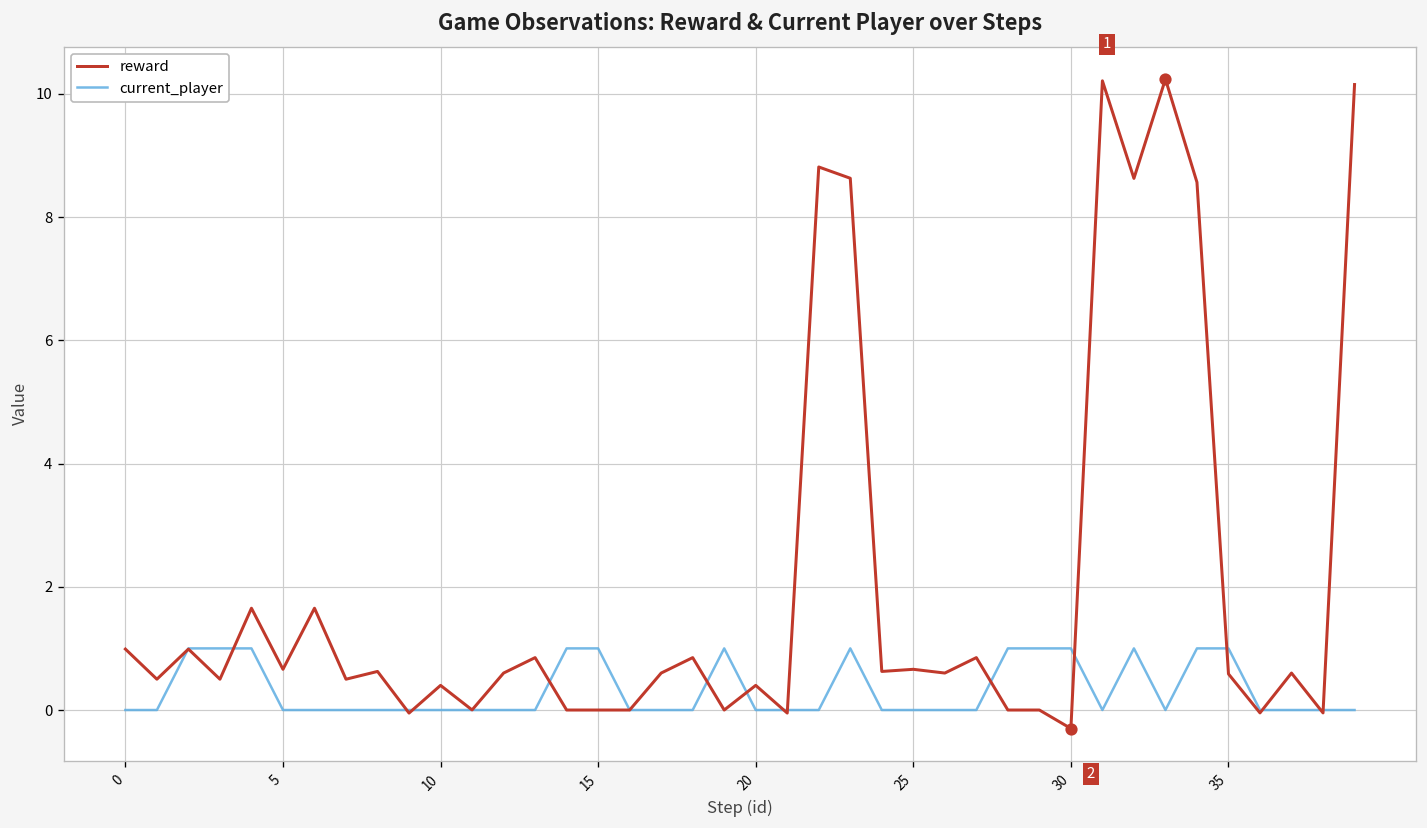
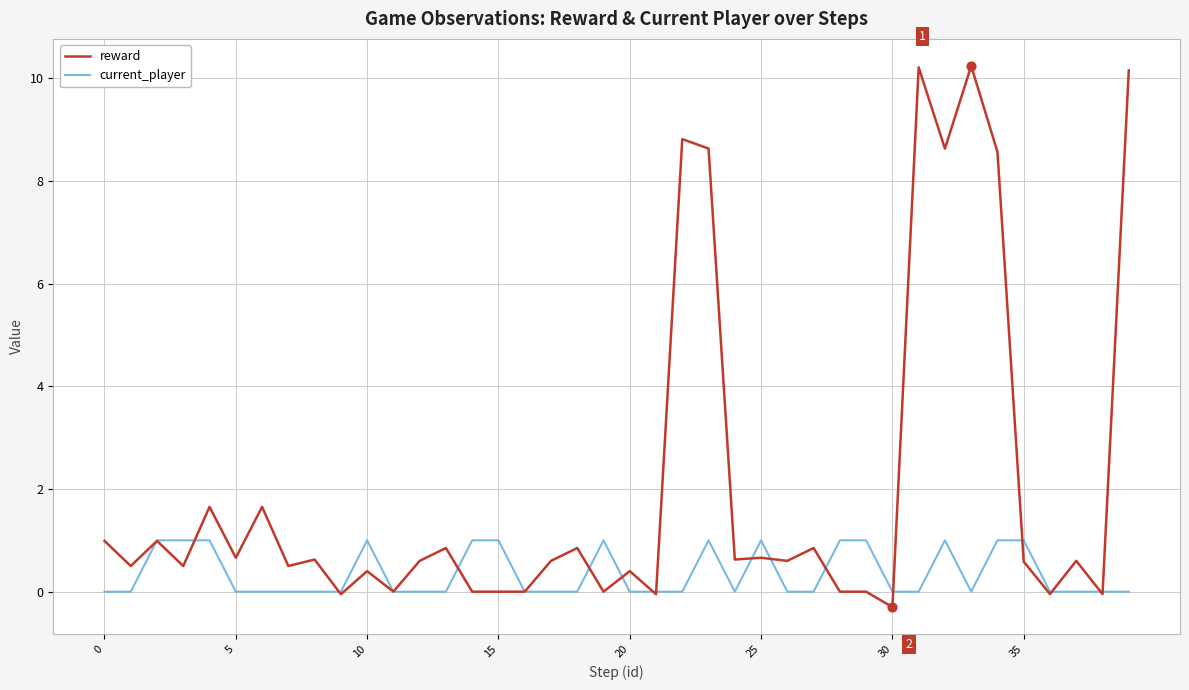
current_player, 10: 0 -> 1
current_player, 25: 0 -> 1
current_player, 30: 1 -> 0
